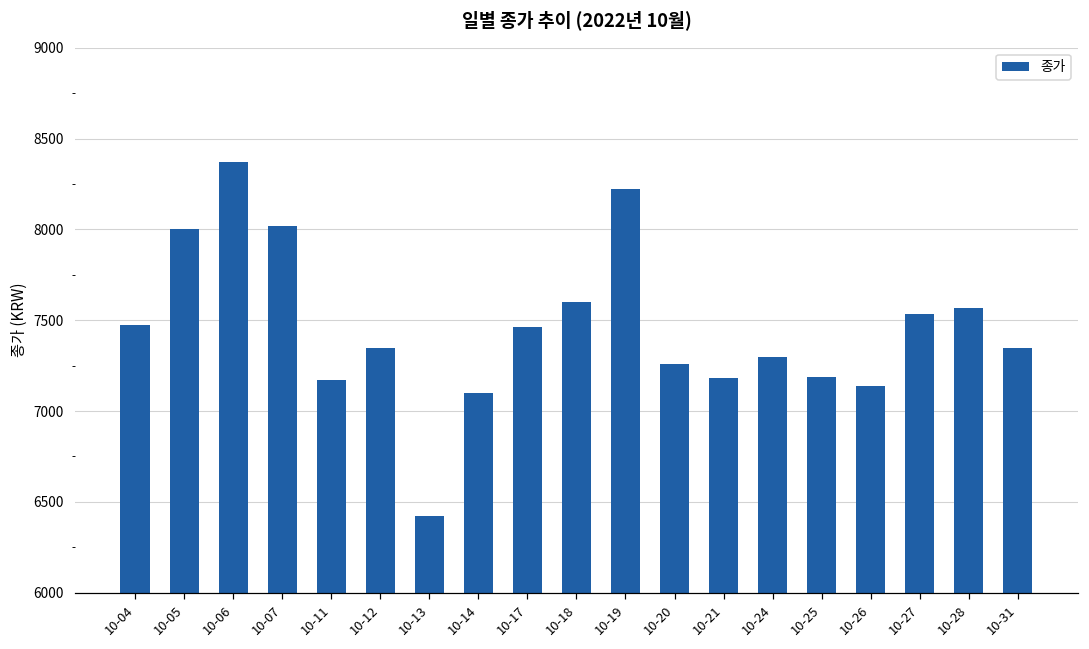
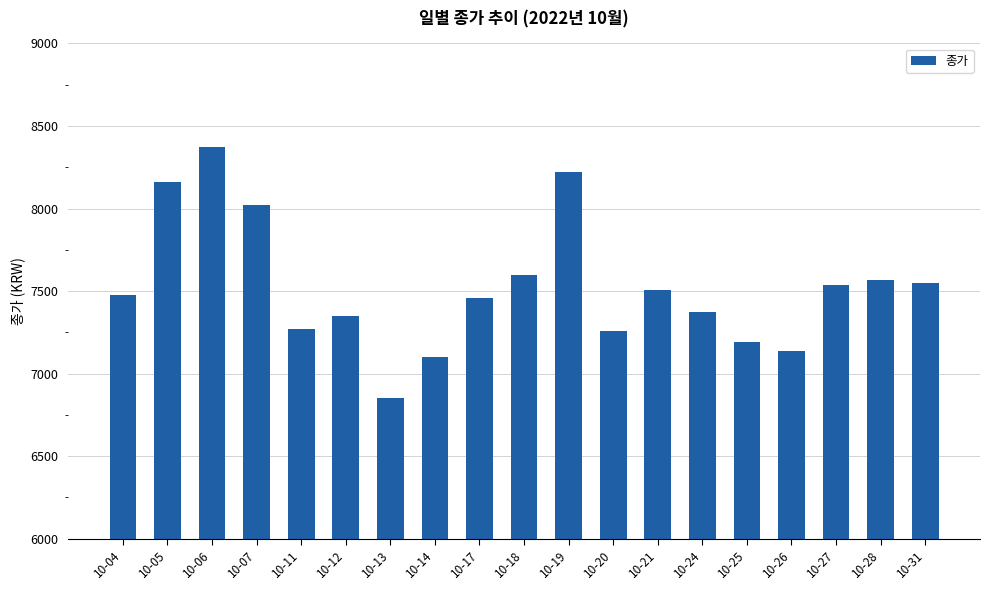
10-05: 8000 -> 8160
10-11: 7170 -> 7270
10-13: 6420 -> 6850
10-21: 7180 -> 7510
10-24: 7300 -> 7370
10-31: 7350 -> 7550
